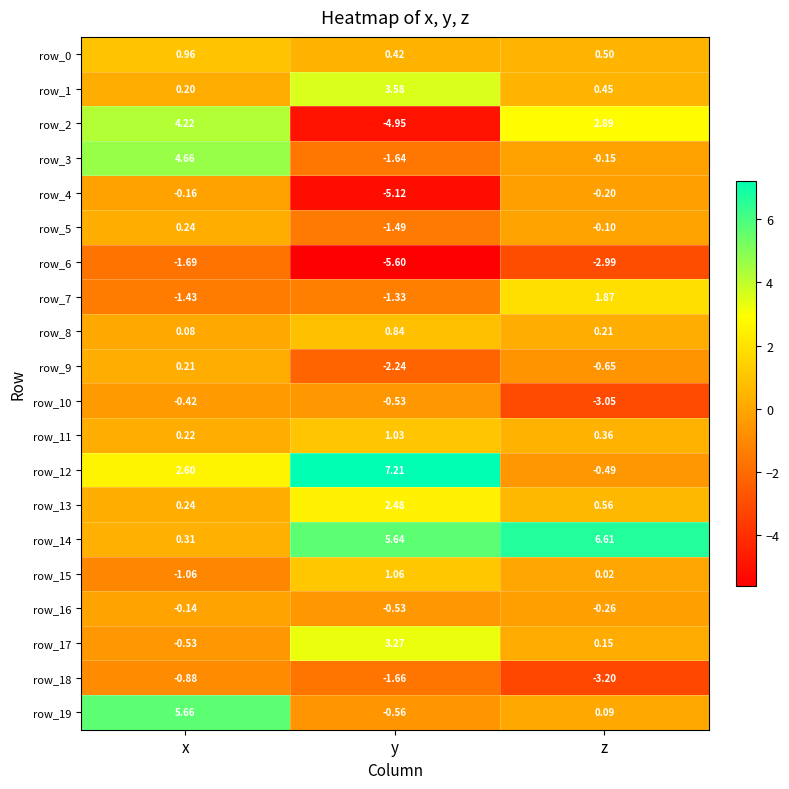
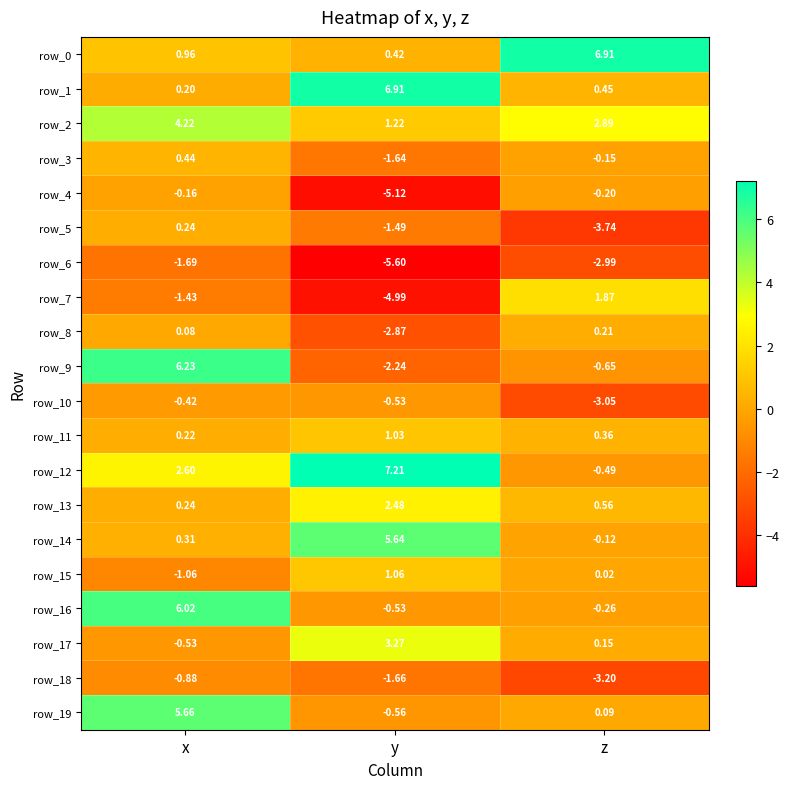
row_0, z: 0.50 -> 6.91
row_1, y: 3.58 -> 6.91
row_2, y: -4.95 -> 1.22
row_3, x: 4.66 -> 0.44
row_5, z: -0.10 -> -3.74
row_7, y: -1.33 -> -4.99
row_8, y: 0.84 -> -2.87
row_9, x: 0.21 -> 6.23
row_14, z: 6.61 -> -0.12
row_16, x: -0.14 -> 6.02
